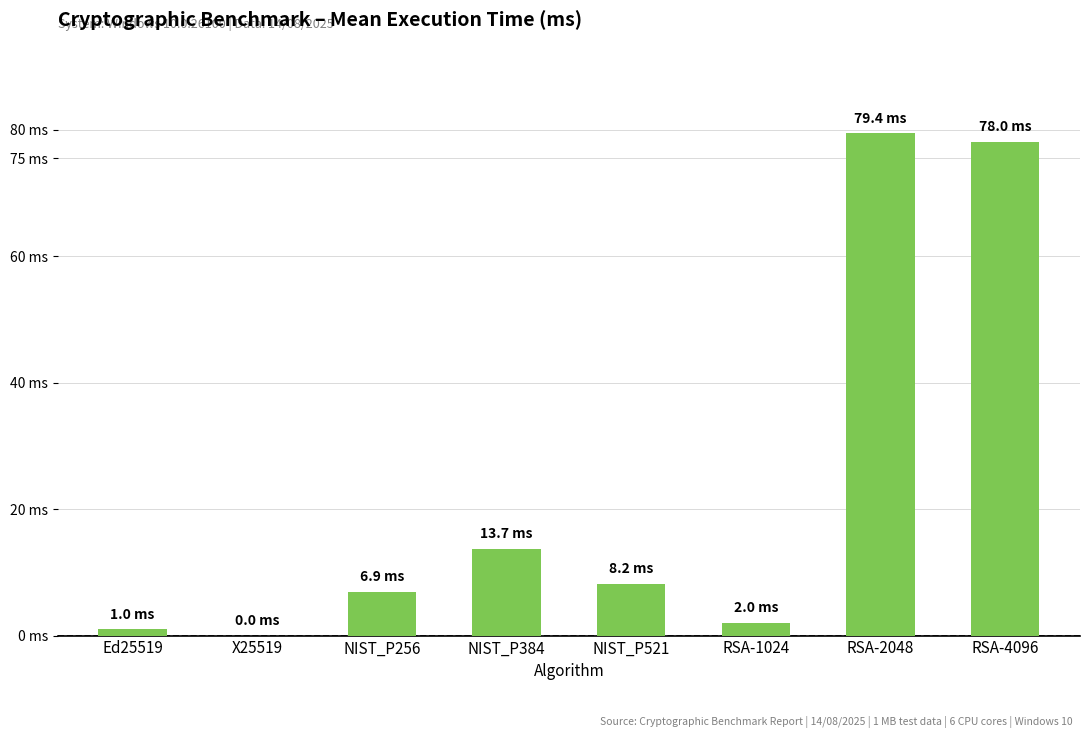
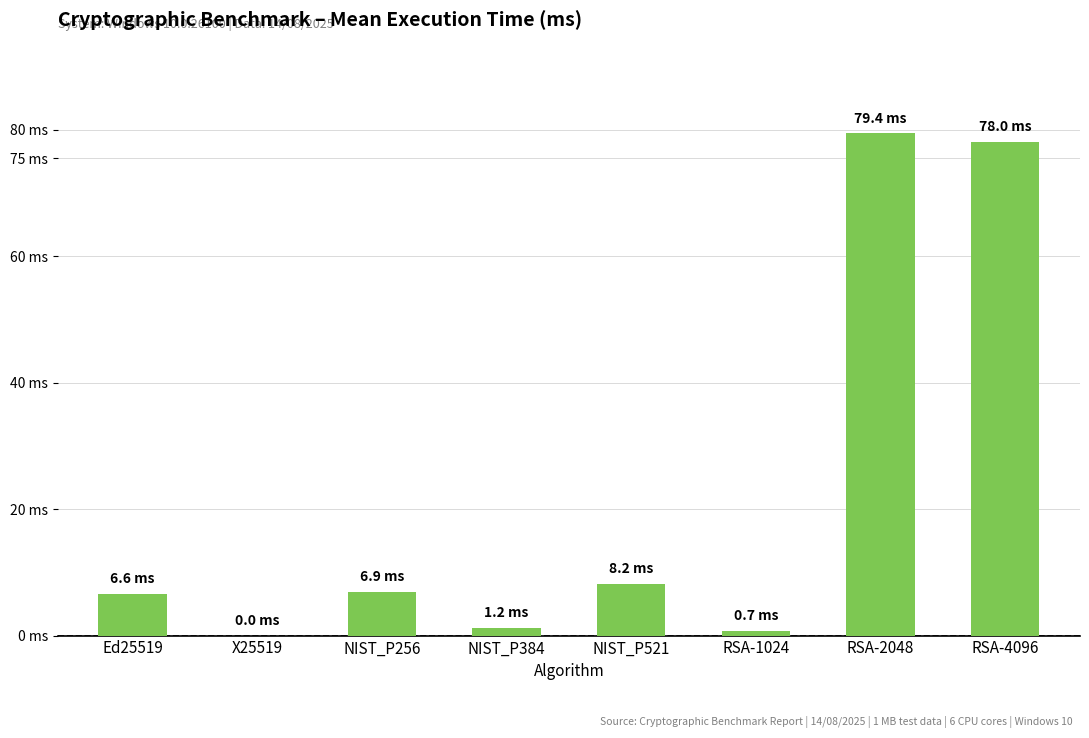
Ed25519: 1.0 -> 6.6
NIST_P384: 13.7 -> 1.2
RSA-1024: 2.0 -> 0.7
